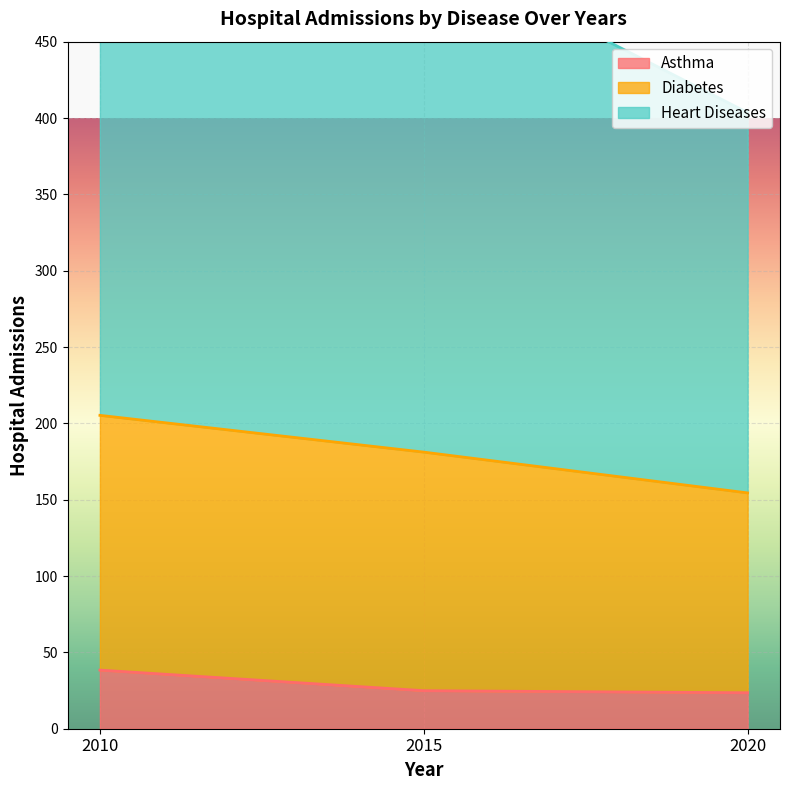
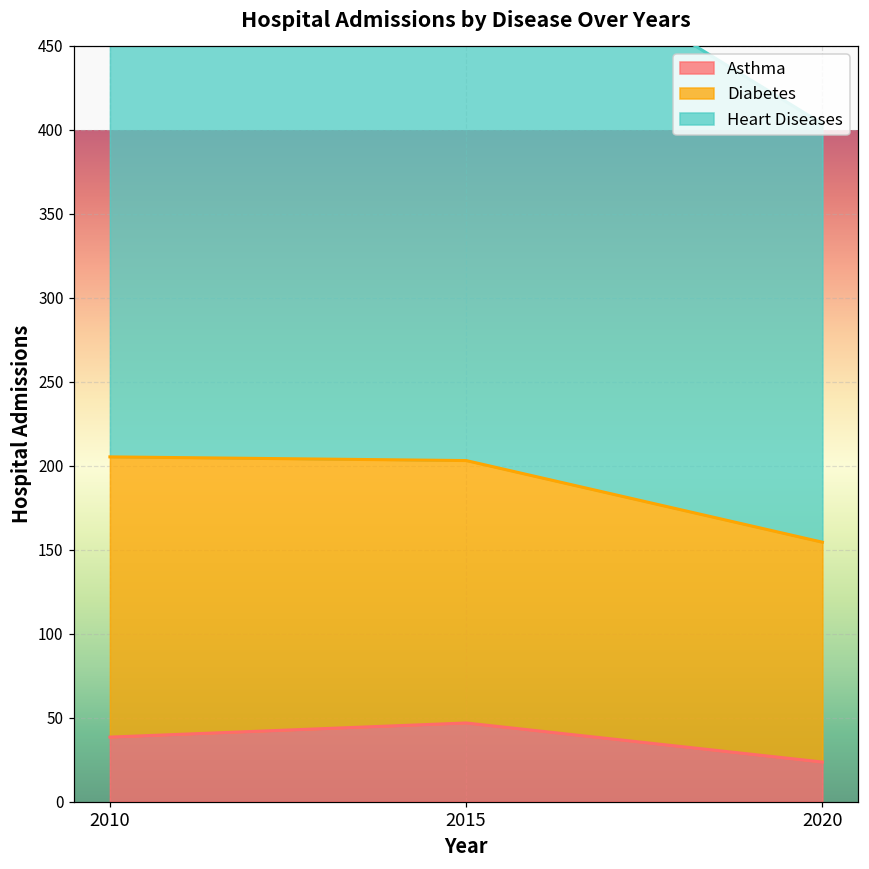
Asthma, 2015: 25 -> 47
